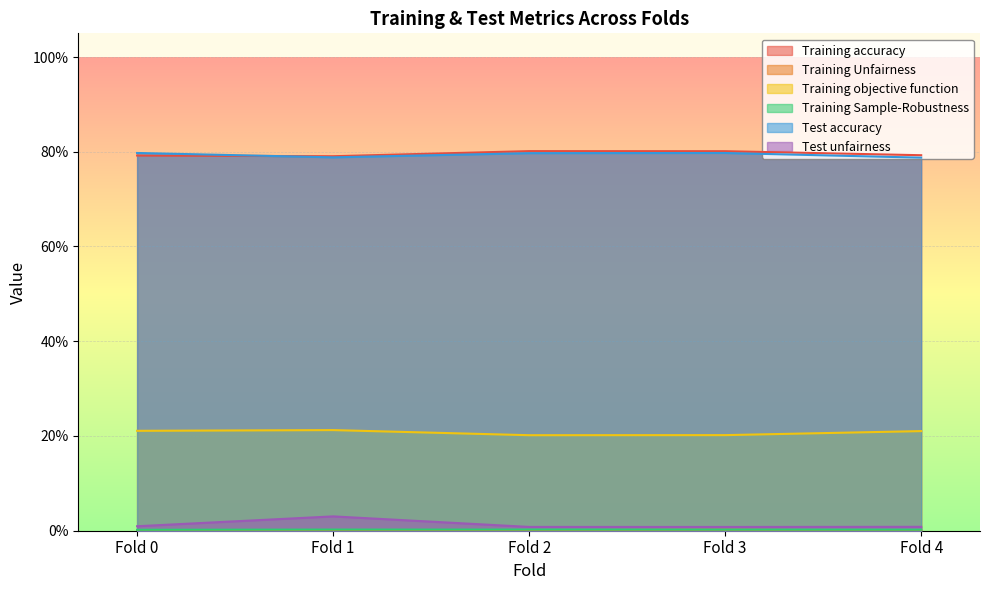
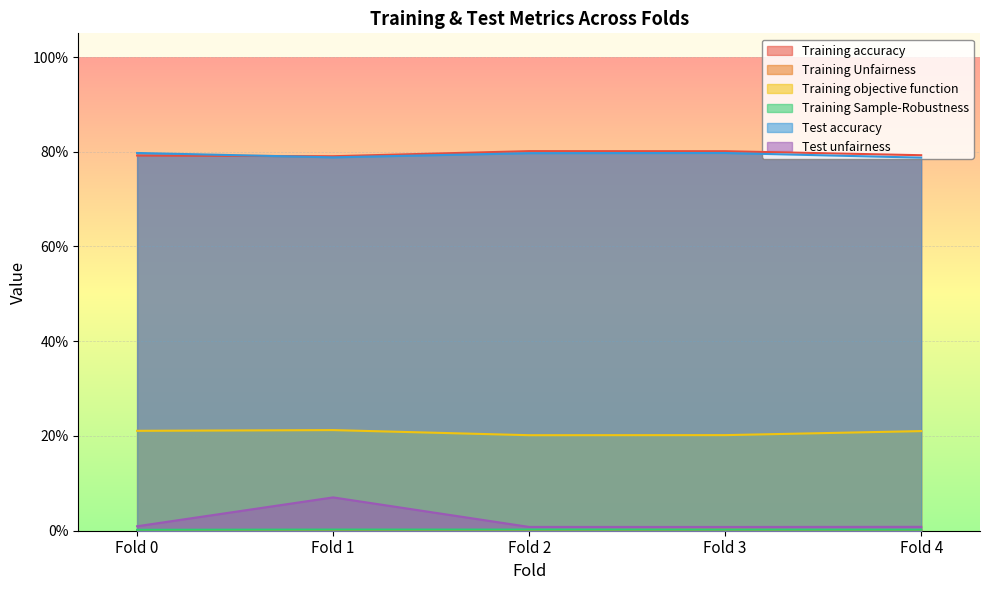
Test unfairness, Fold 1: 3% -> 7%
